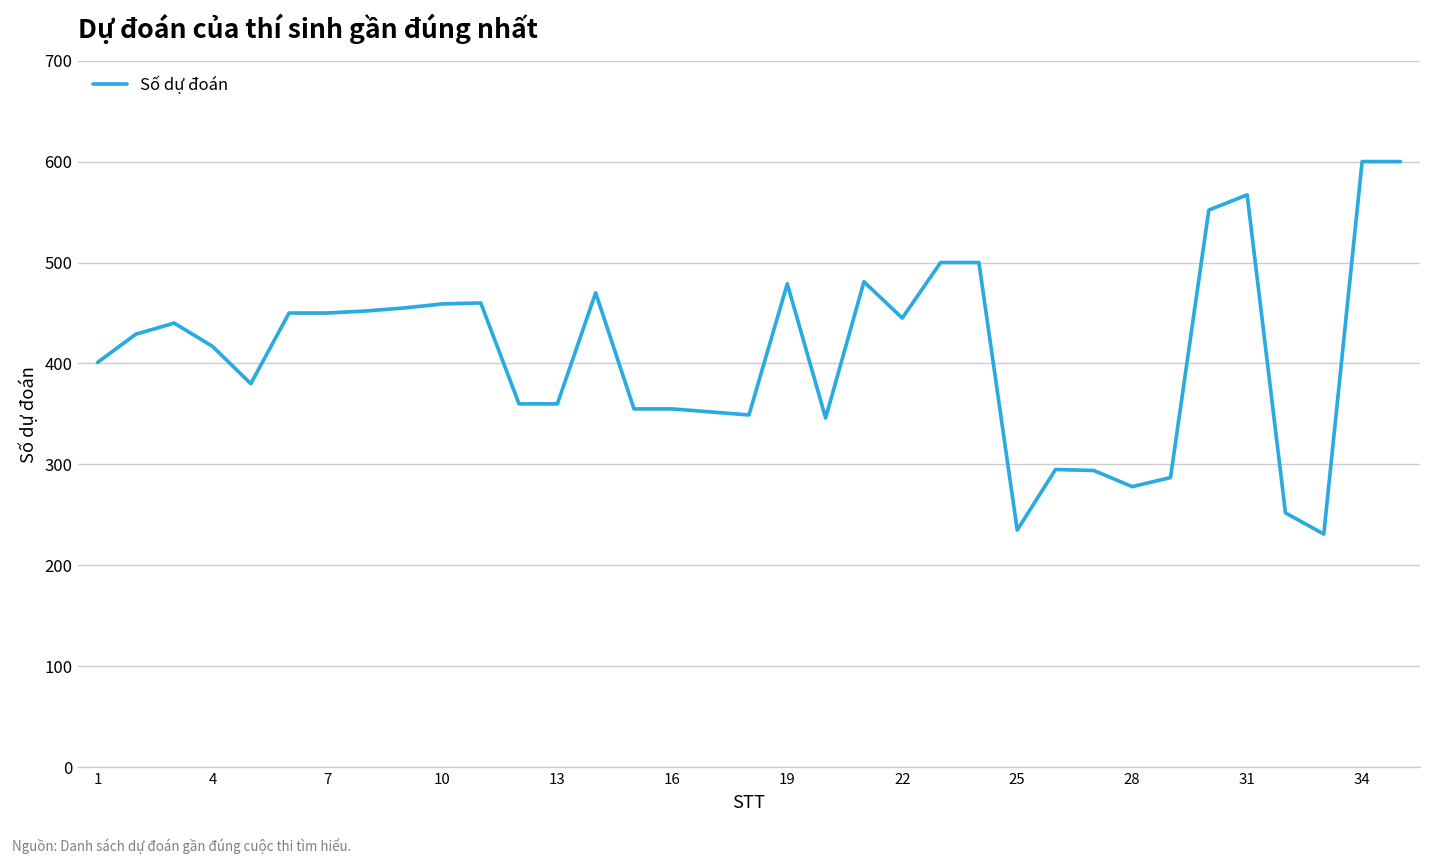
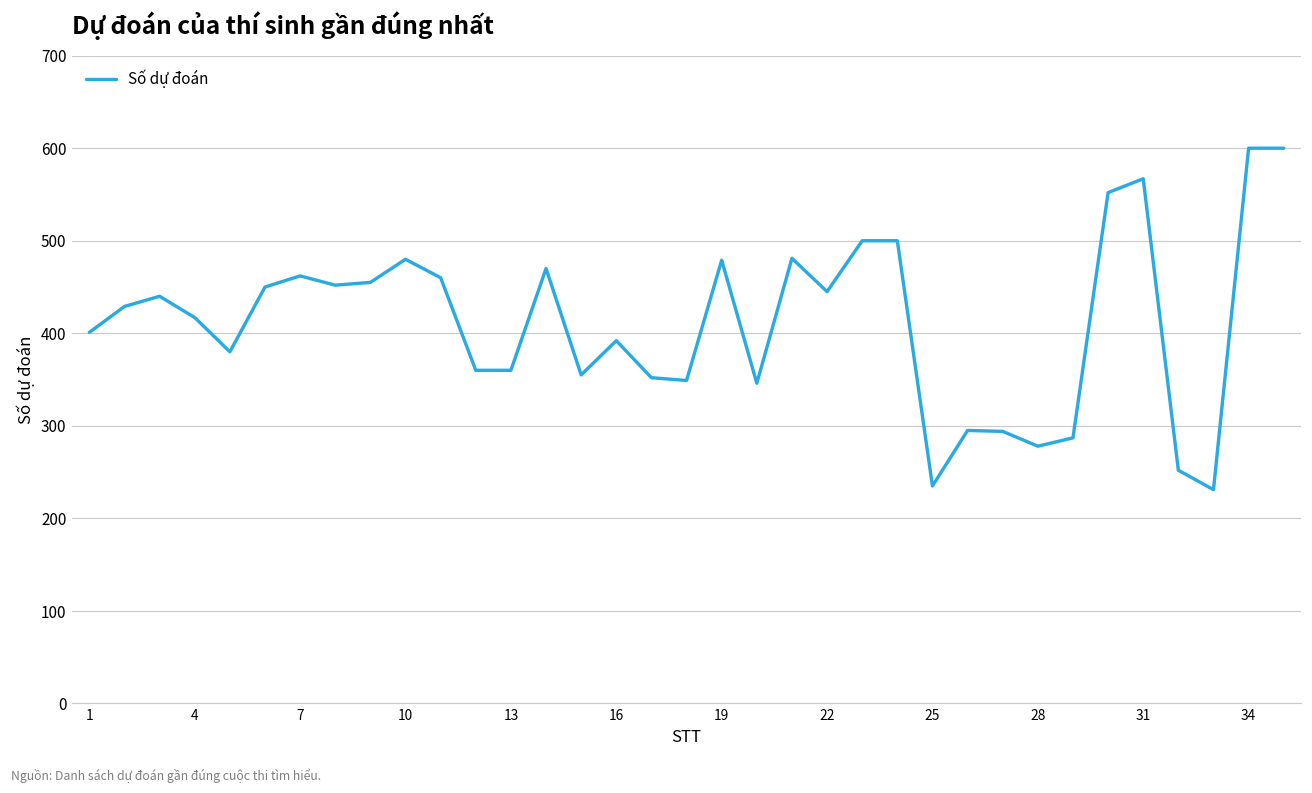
7: 450 -> 460
10: 460 -> 480
16: 360 -> 390
